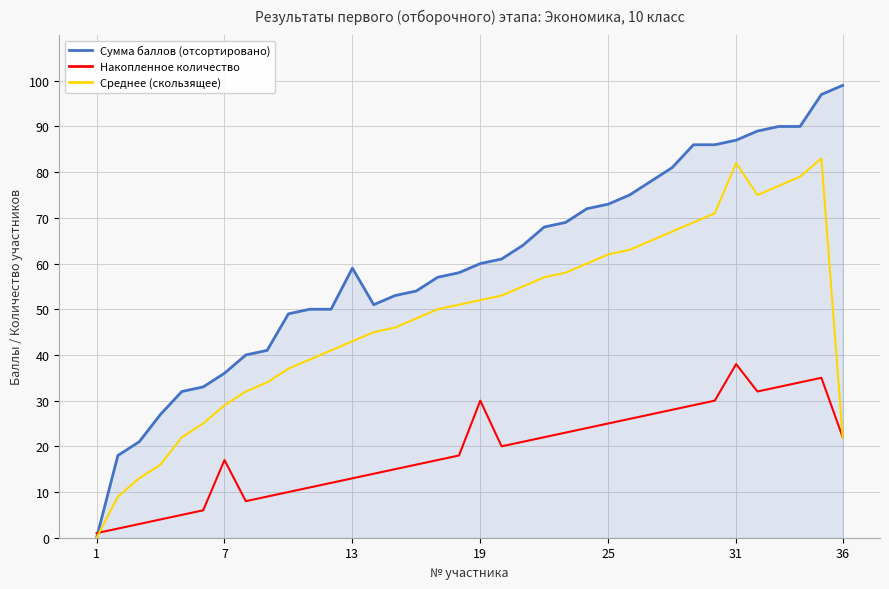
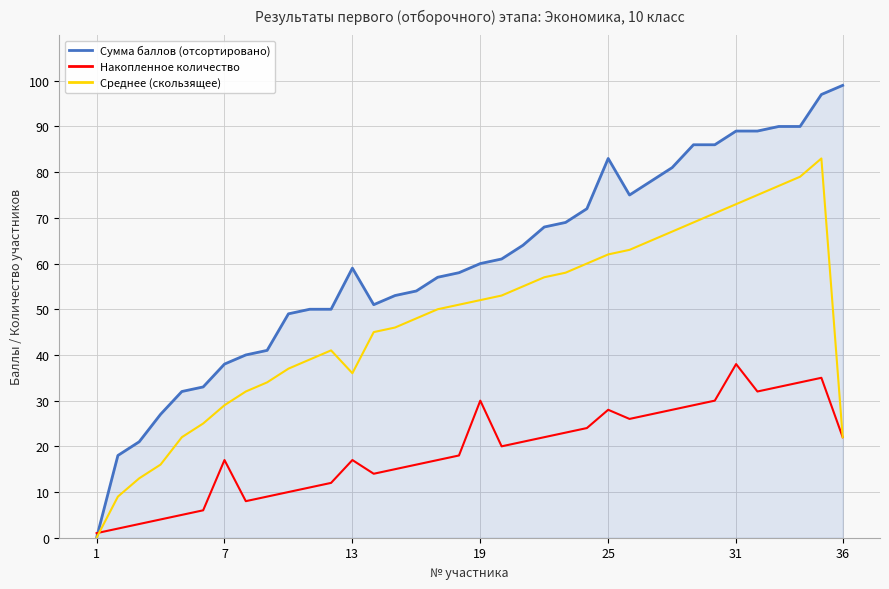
Сумма баллов (отсортировано), 7: 36 -> 38
Накопленное количество, 13: 13 -> 17
Среднее (скользящее), 13: 43 -> 36
Сумма баллов (отсортировано), 25: 73 -> 83
Накопленное количество, 25: 25 -> 28
Сумма баллов (отсортировано), 31: 87 -> 89
Среднее (скользящее), 31: 82 -> 73
